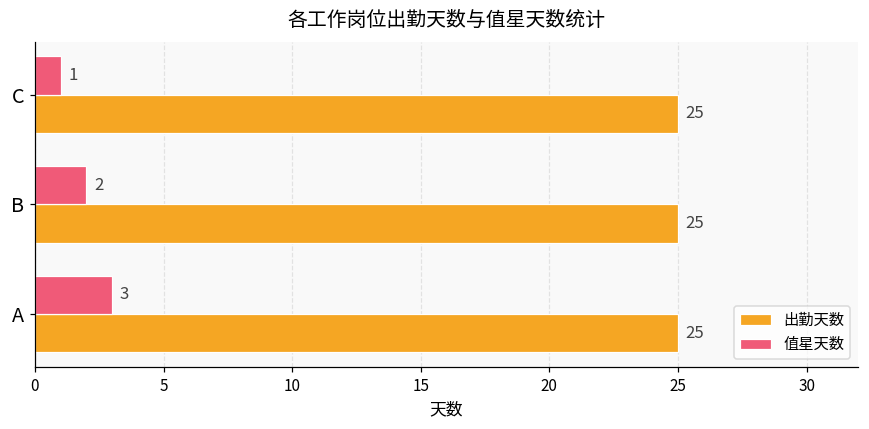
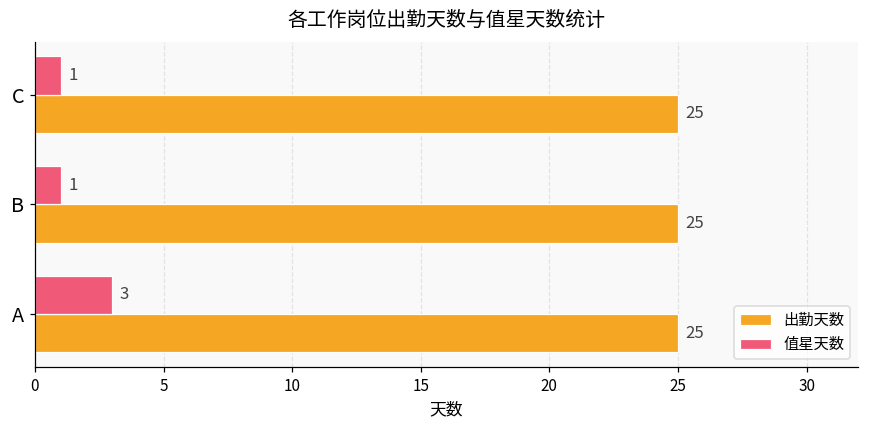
值星天数, B: 2 -> 1
